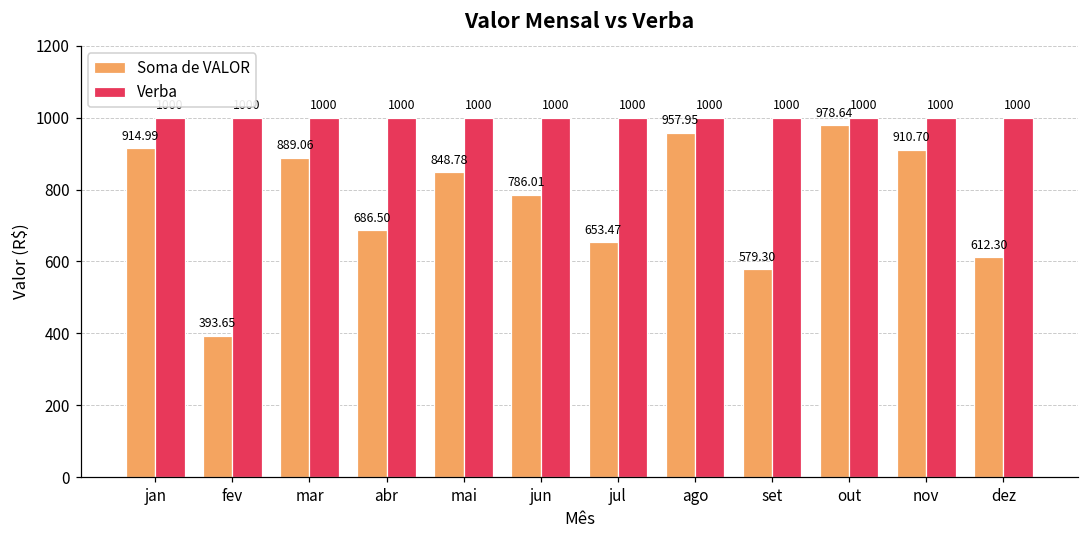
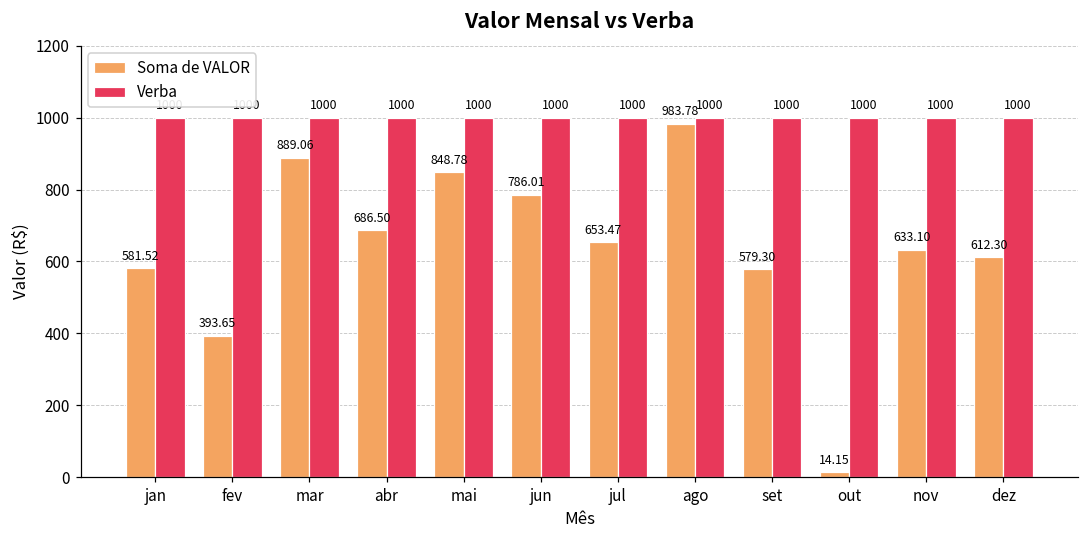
Soma de VALOR, jan: 914.99 -> 581.52
Soma de VALOR, ago: 957.95 -> 983.78
Soma de VALOR, out: 978.64 -> 14.15
Soma de VALOR, nov: 910.70 -> 633.10
